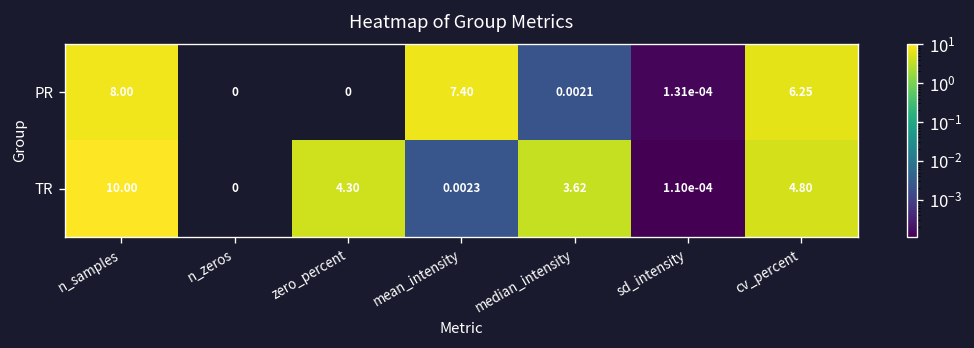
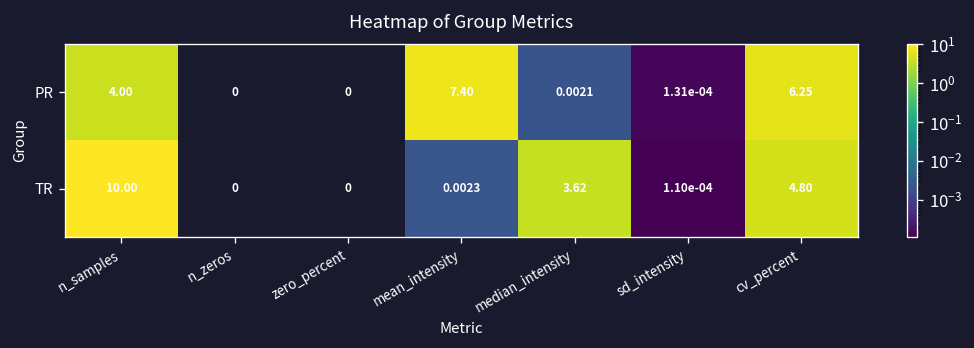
PR, n_samples: 8.00 -> 4.00
TR, zero_percent: 4.30 -> 0
